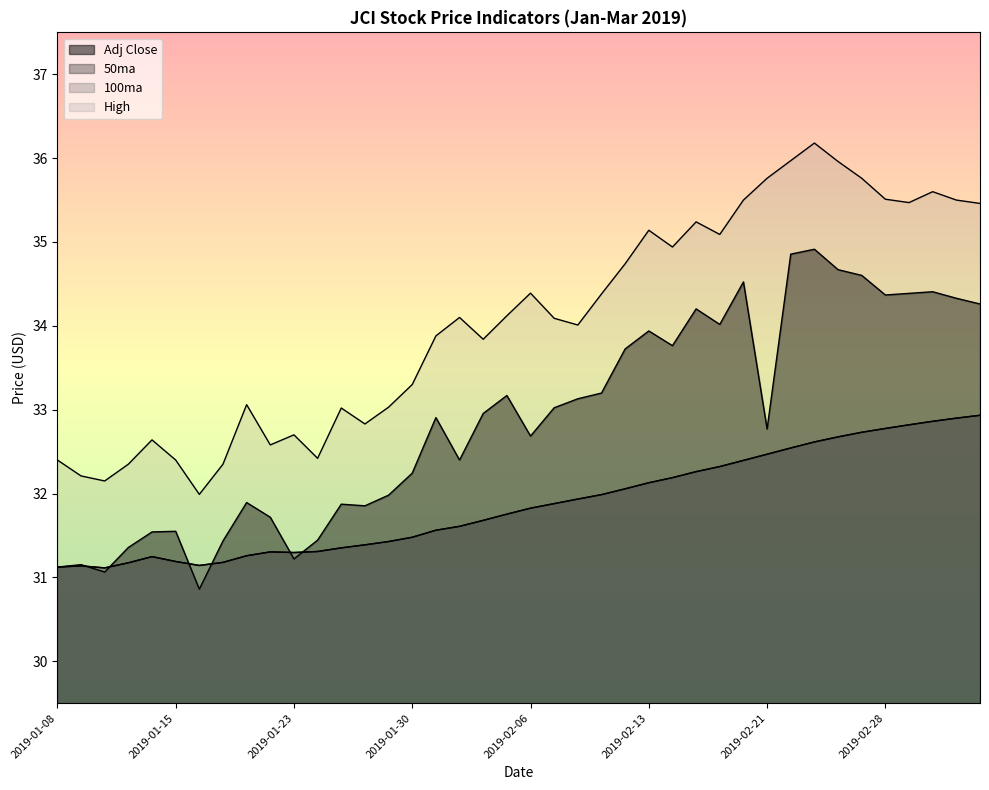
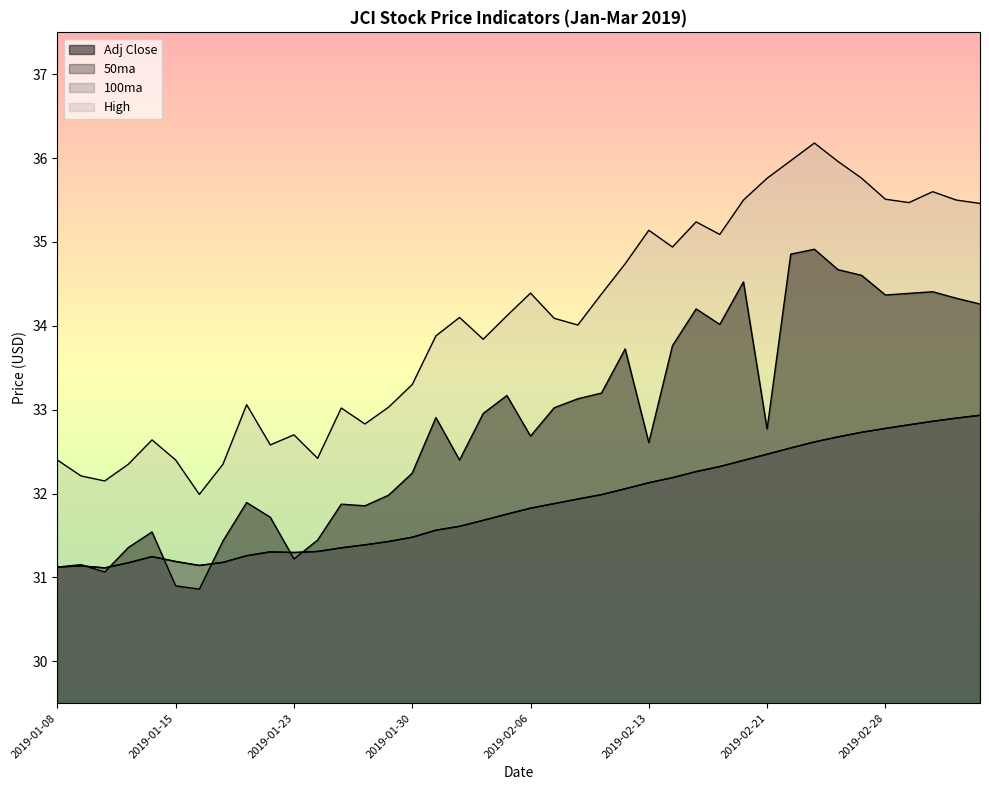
Adj Close, 2019-01-15: 31.6 -> 30.9
Adj Close, 2019-02-13: 33.9 -> 32.6
